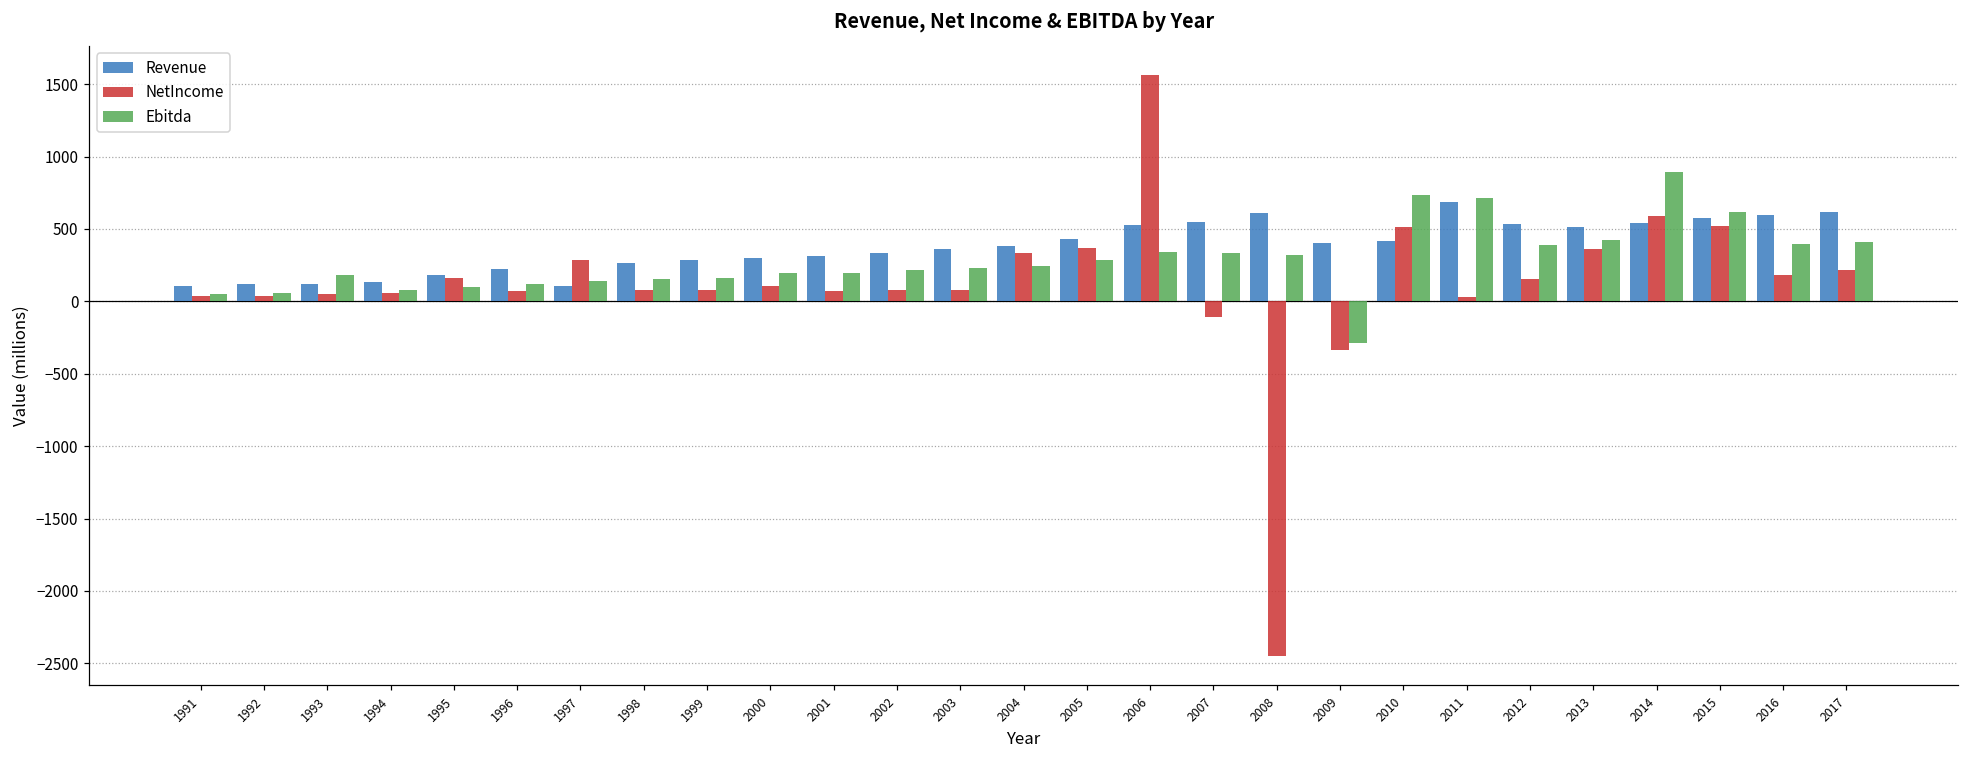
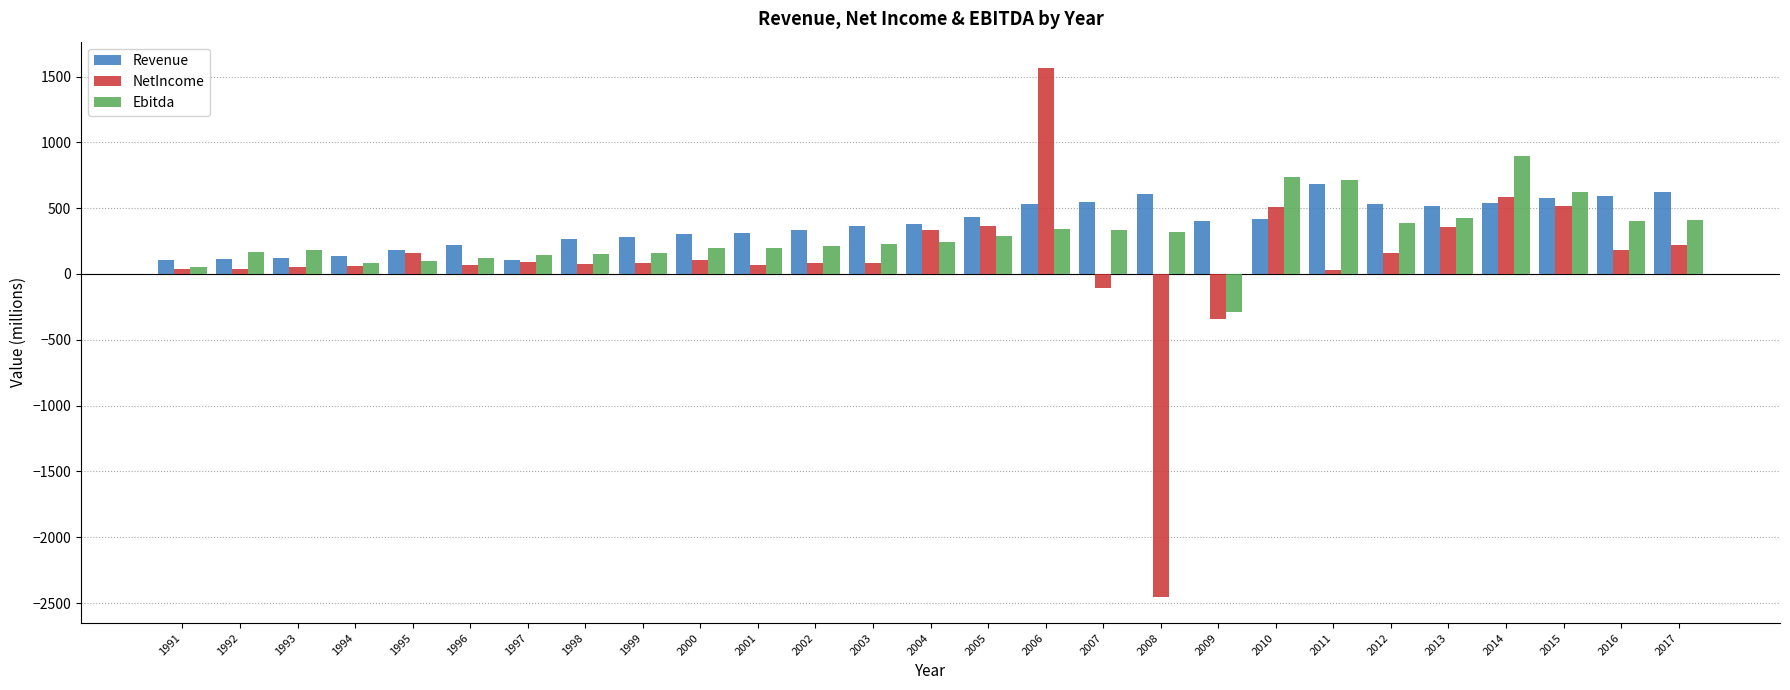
Ebitda, 1992: 60 -> 170
NetIncome, 1997: 280 -> 90
